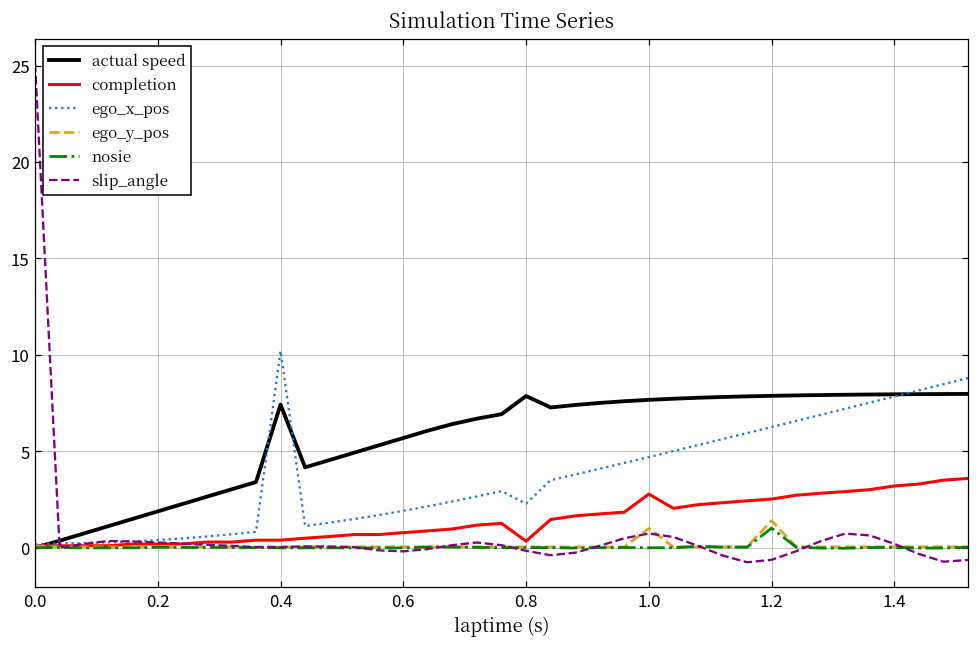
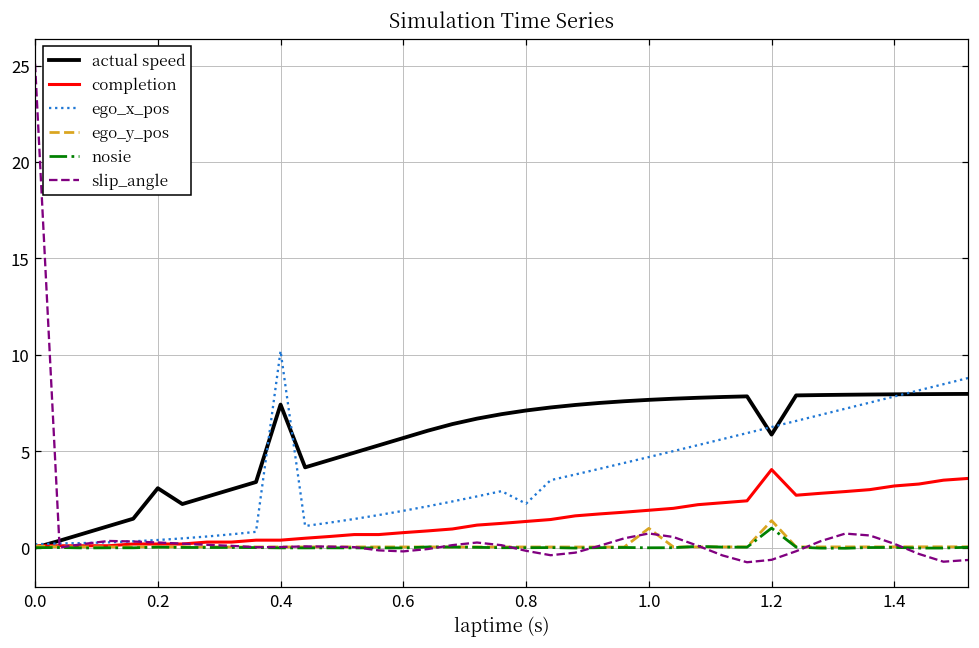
actual speed, 0.2: 1.9 -> 3.1
actual speed, 0.8: 7.9 -> 7.1
completion, 0.8: 0.3 -> 1.4
completion, 1.0: 2.8 -> 1.9
actual speed, 1.2: 7.9 -> 5.9
completion, 1.2: 2.5 -> 4.1
